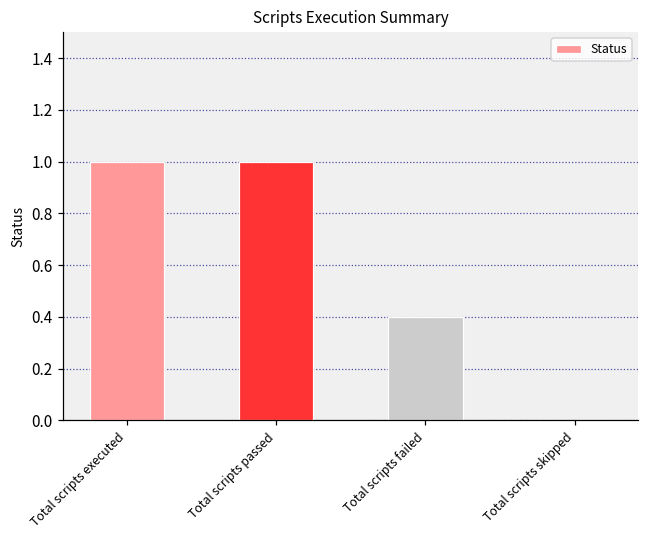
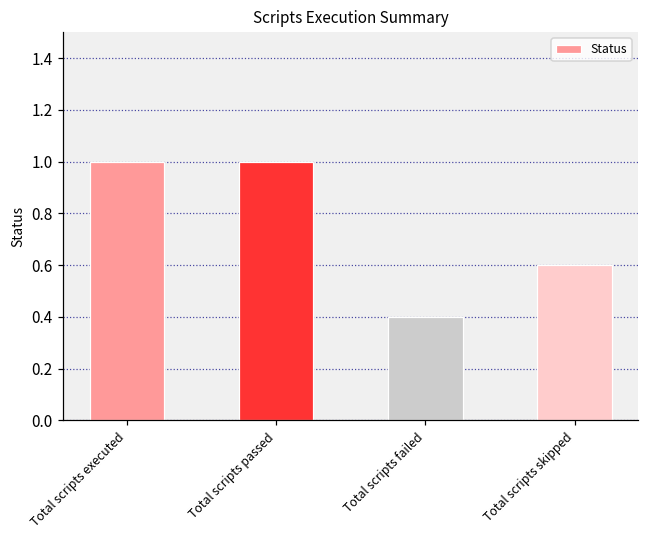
Total scripts skipped: 0.0 -> 0.6
